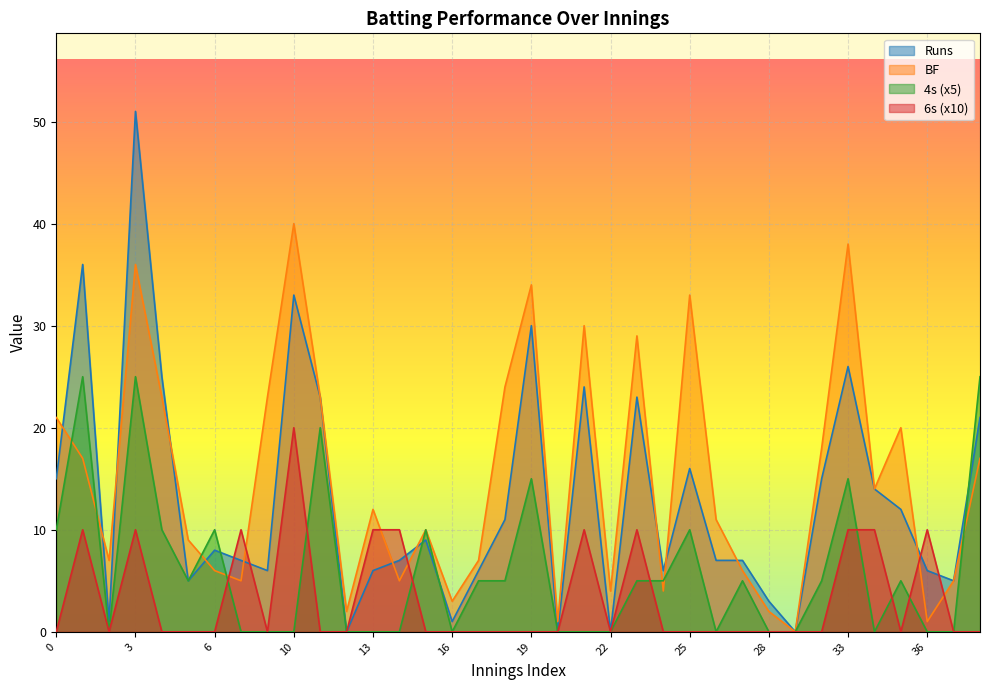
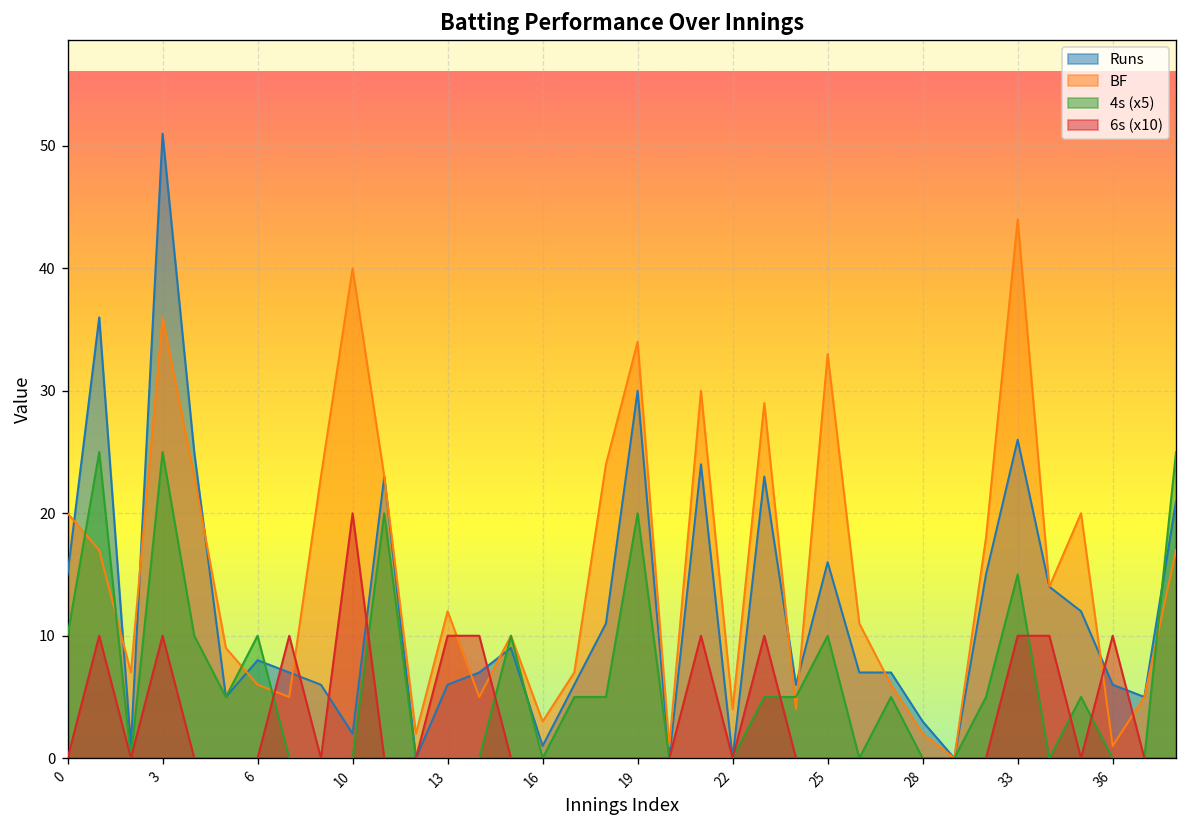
BF, 0: 21 -> 20
Runs, 10: 33 -> 2
4s (x5), 19: 15.0 -> 20.0
BF, 33: 38 -> 44
